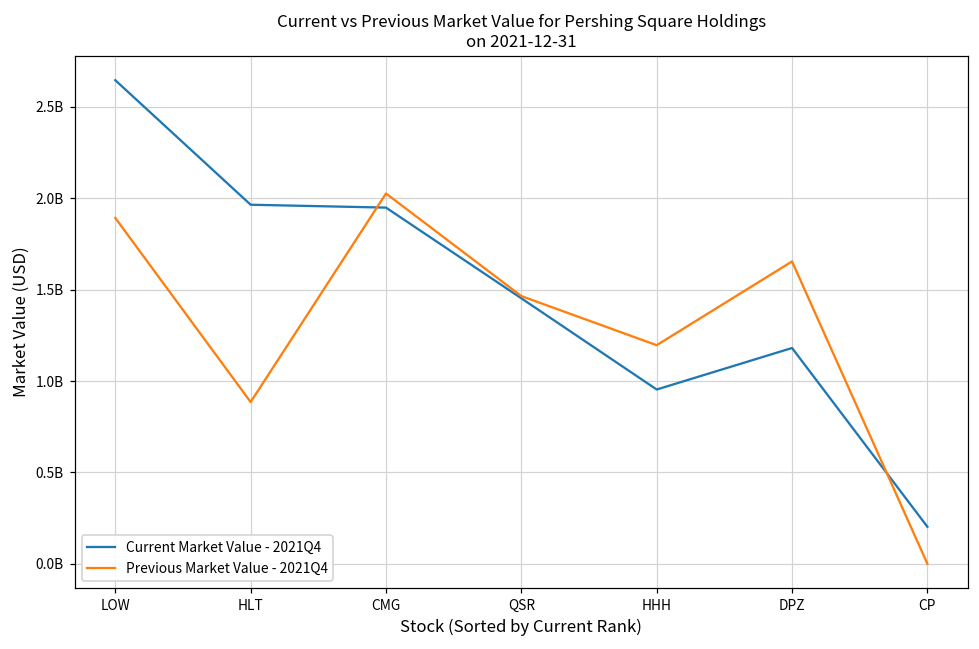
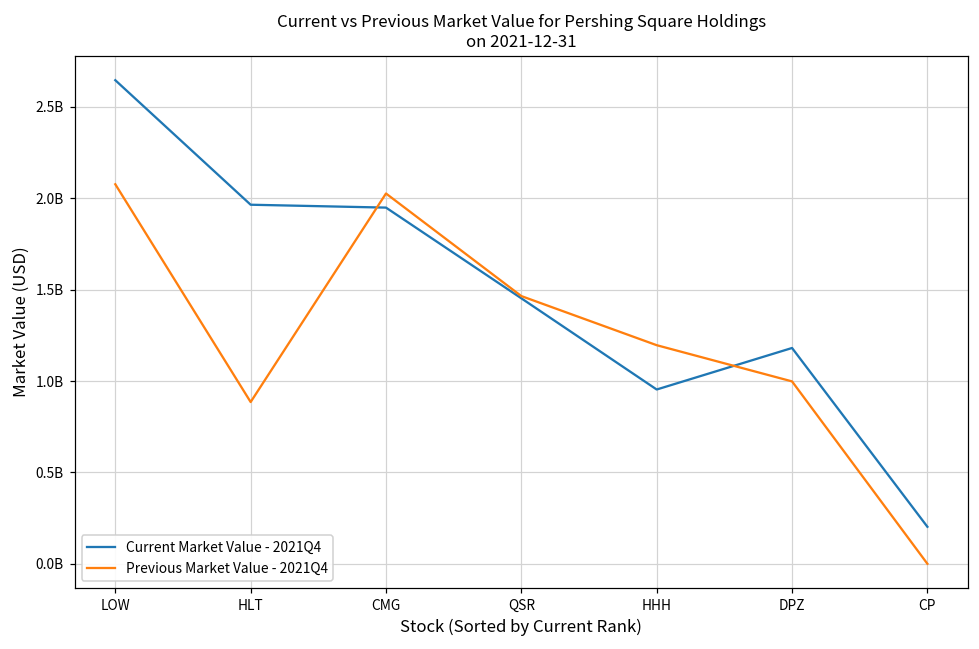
Previous Market Value - 2021Q4, LOW: 1890000000 -> 2080000000
Previous Market Value - 2021Q4, DPZ: 1650000000 -> 1000000000
